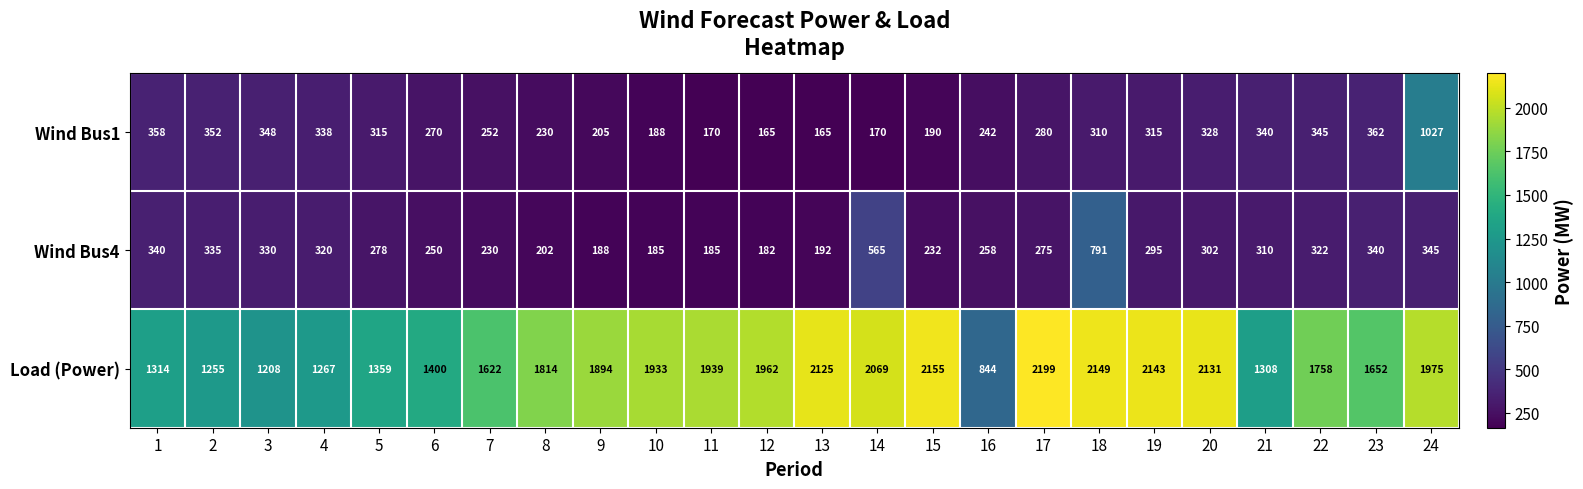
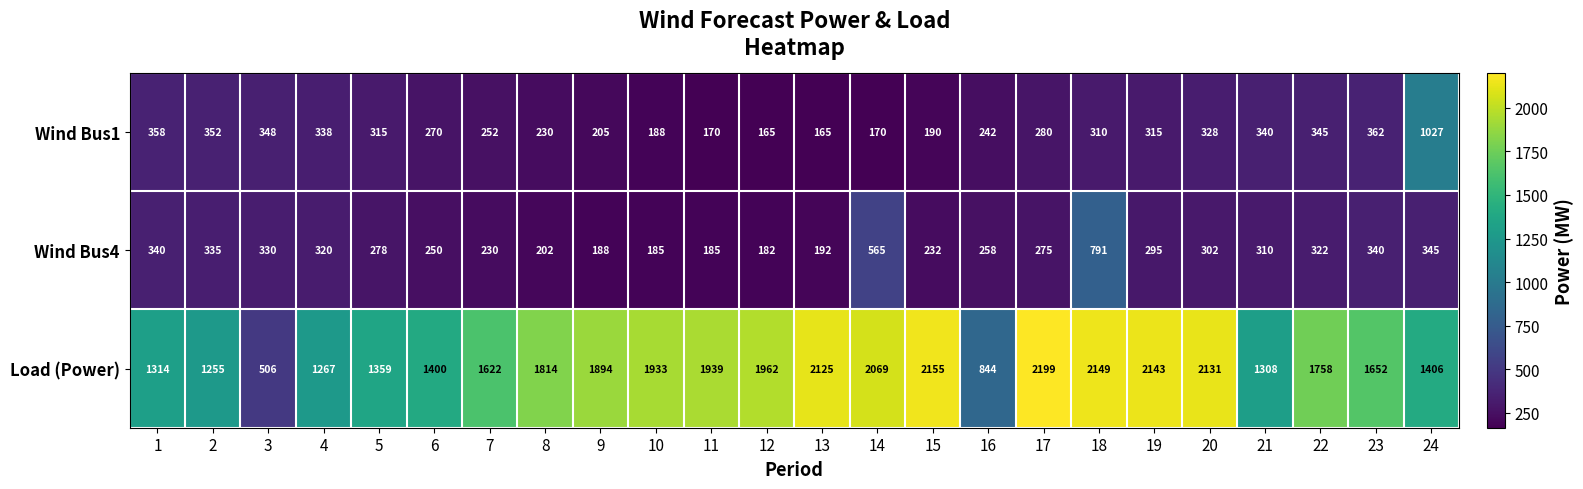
Load (Power), 3: 1208 -> 506
Load (Power), 24: 1975 -> 1406
